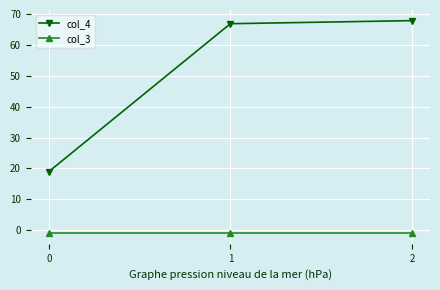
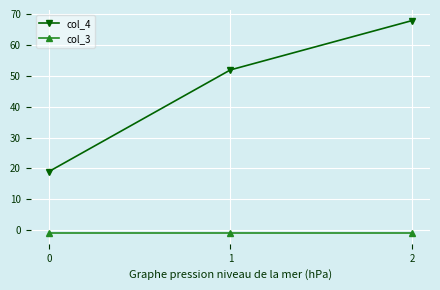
col_4, 1: 67 -> 52
